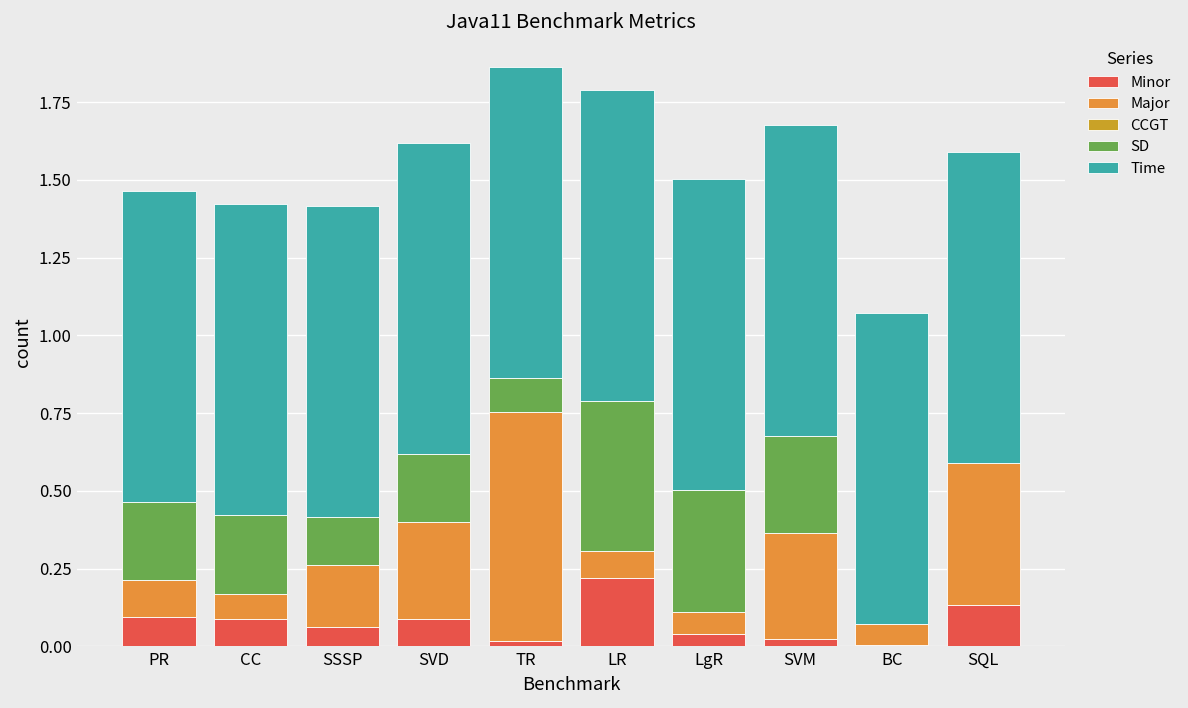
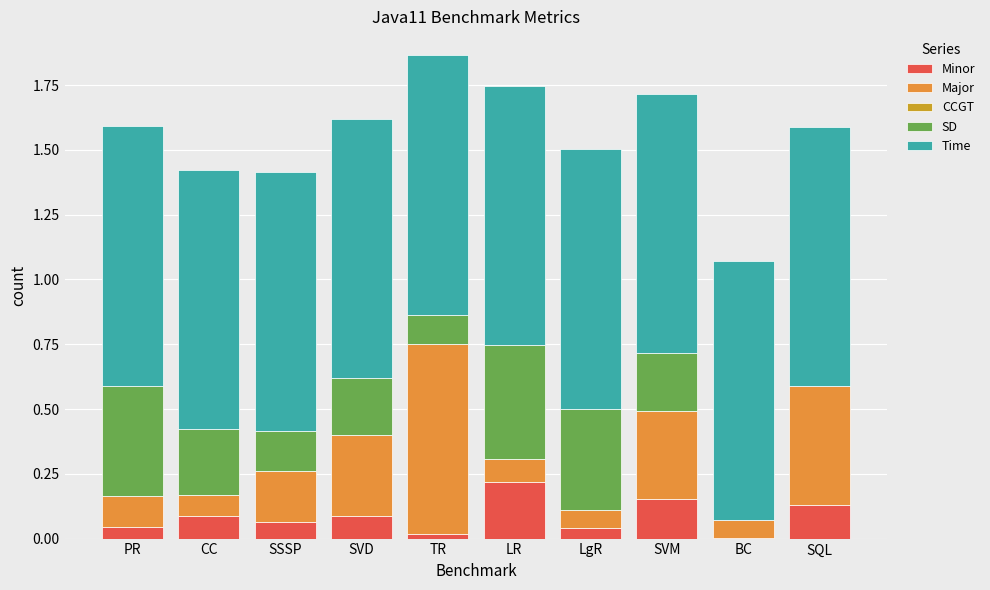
Minor, PR: 0.09 -> 0.05
SD, PR: 0.25 -> 0.43
SD, LR: 0.48 -> 0.44
Minor, SVM: 0.02 -> 0.15
SD, SVM: 0.31 -> 0.22
